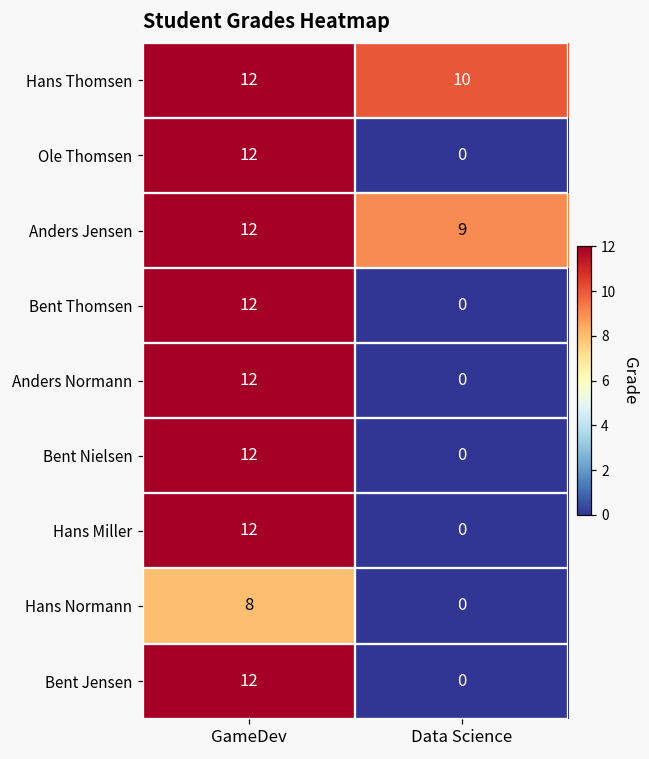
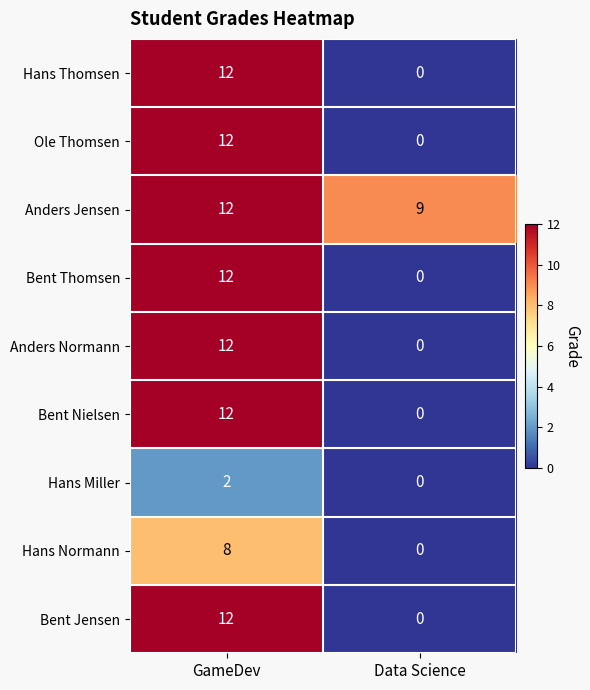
Hans Thomsen, Data Science: 10 -> 0
Hans Miller, GameDev: 12 -> 2
